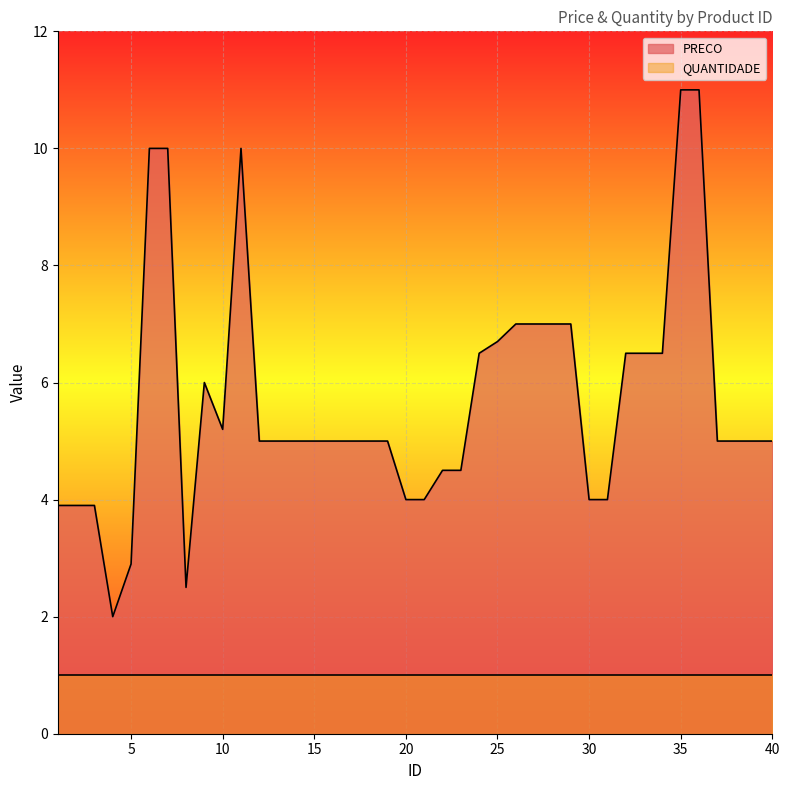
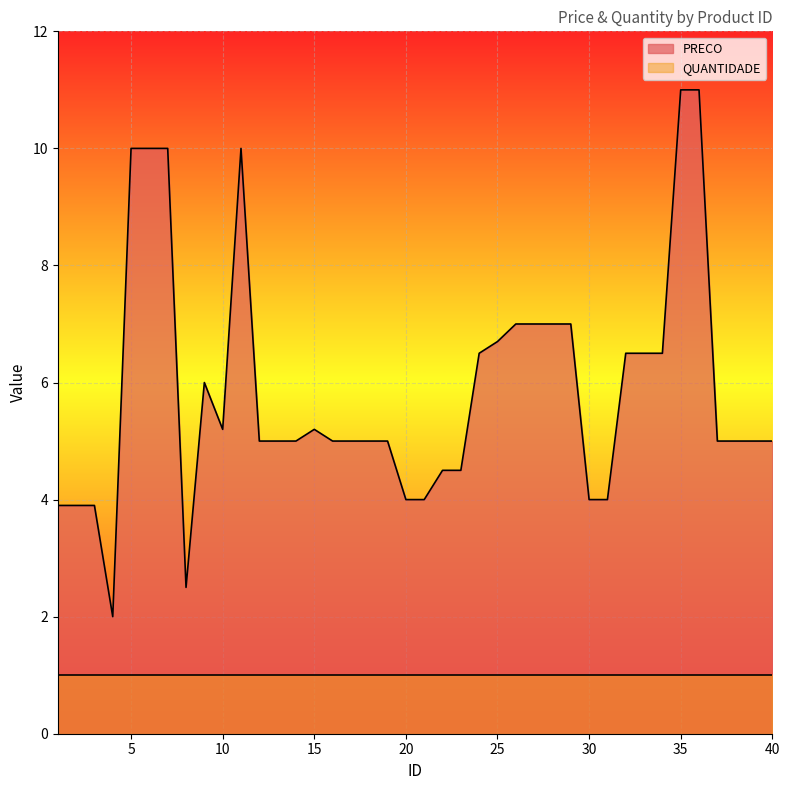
PRECO, 5: 2.9 -> 10.0
PRECO, 15: 5.0 -> 5.2
